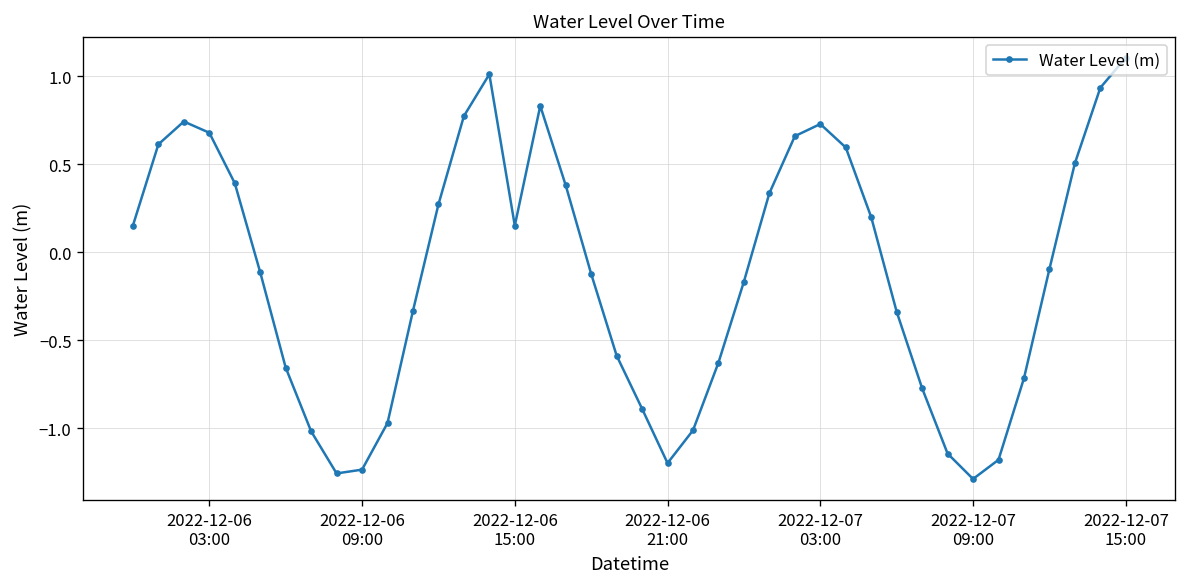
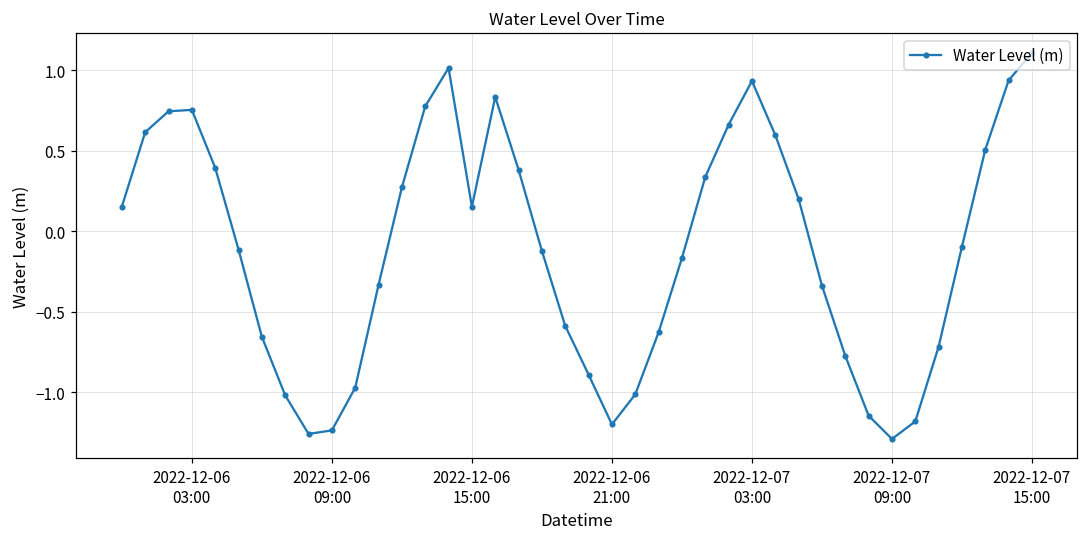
2022-12-06 03:00: 0.68 -> 0.75
2022-12-07 03:00: 0.73 -> 0.93
